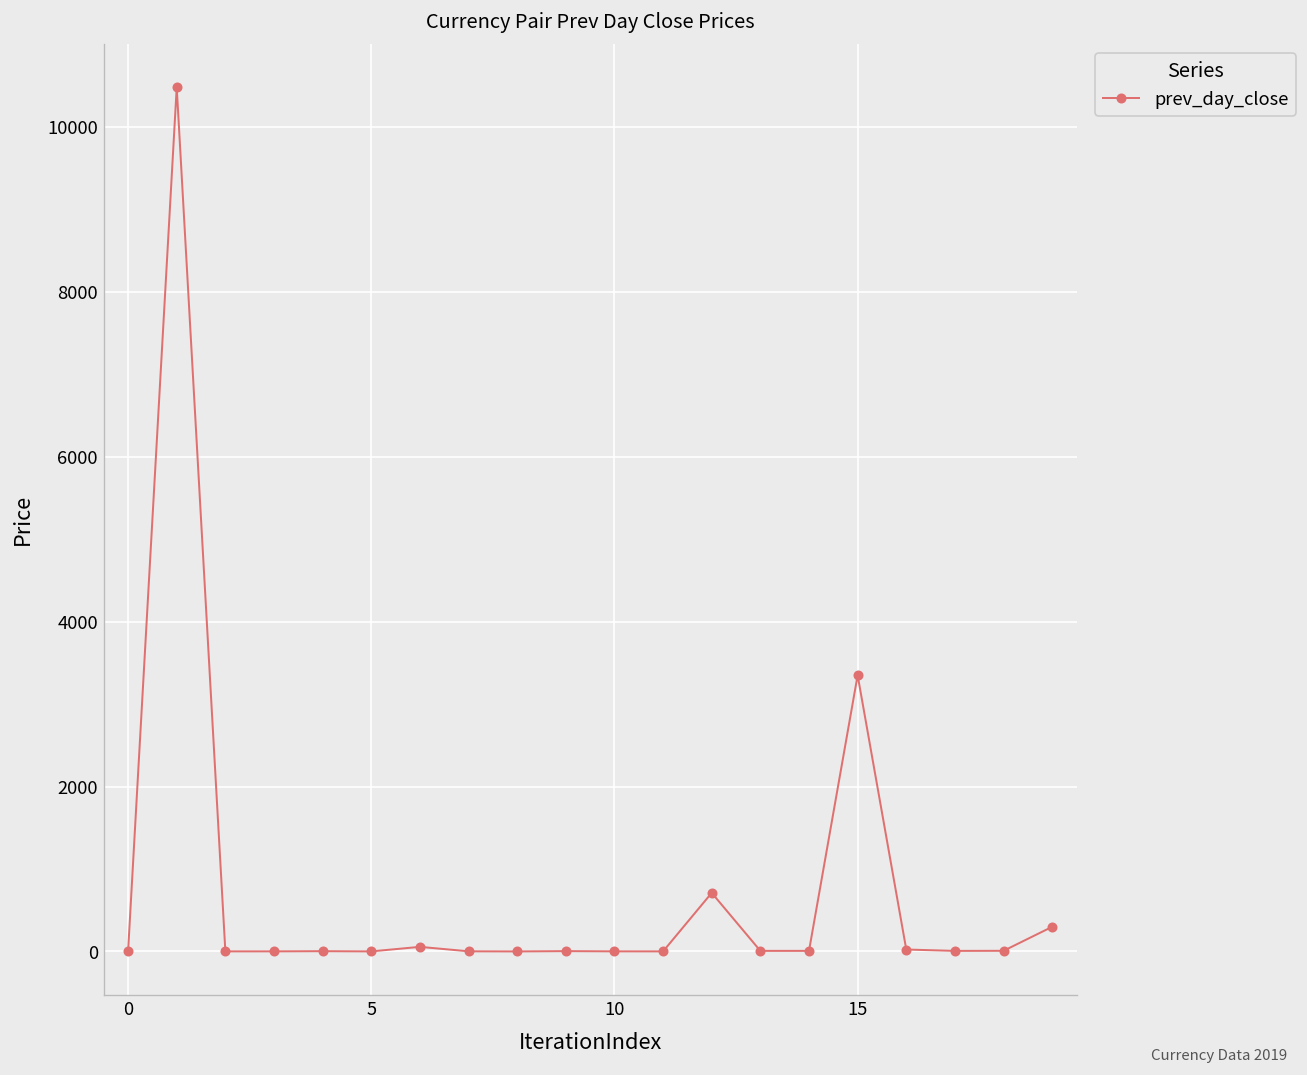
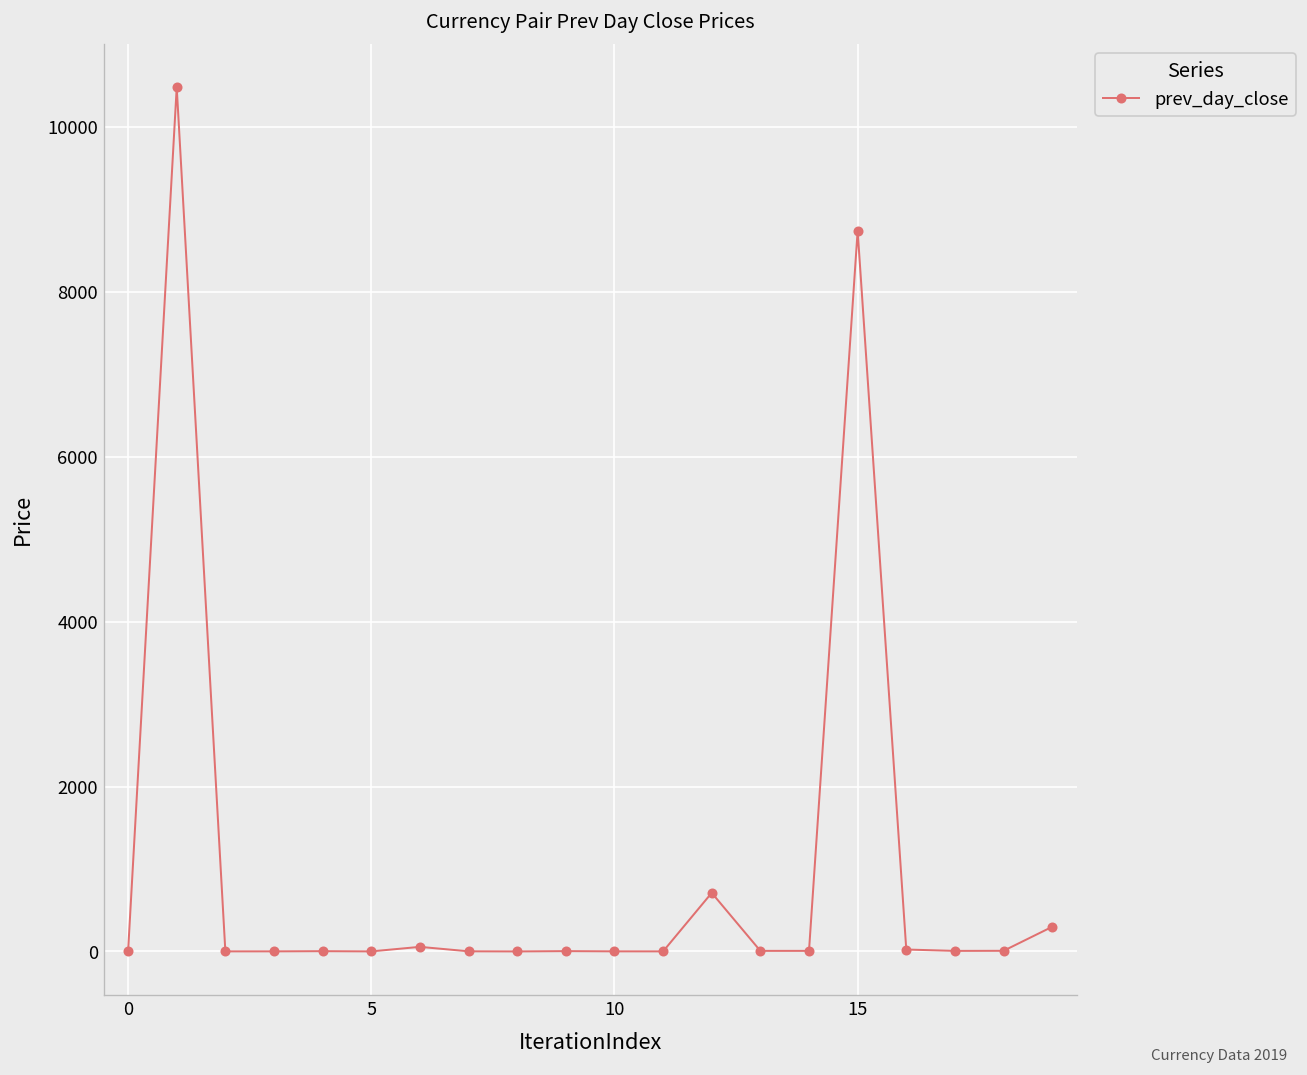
15: 3400 -> 8700
